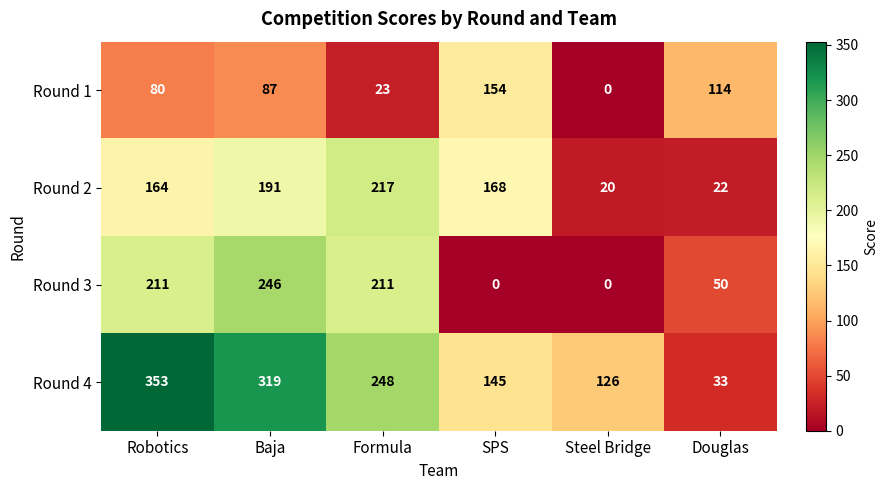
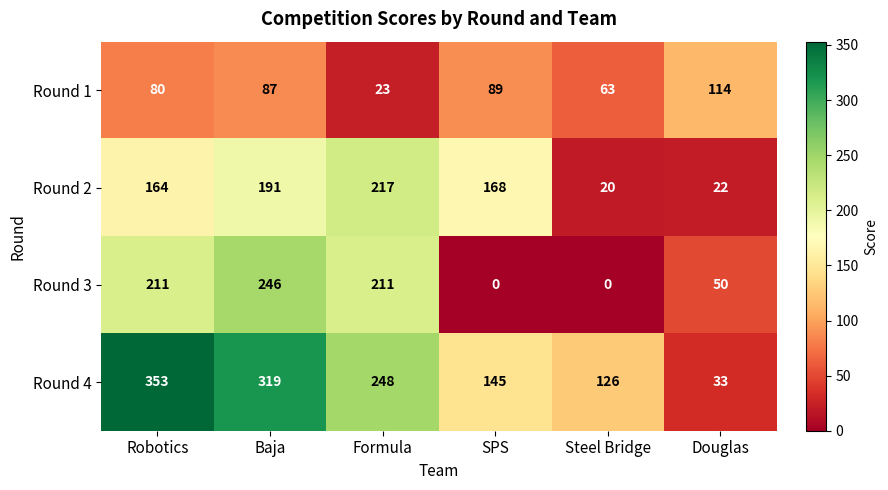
Round 1, SPS: 154 -> 89
Round 1, Steel Bridge: 0 -> 63
